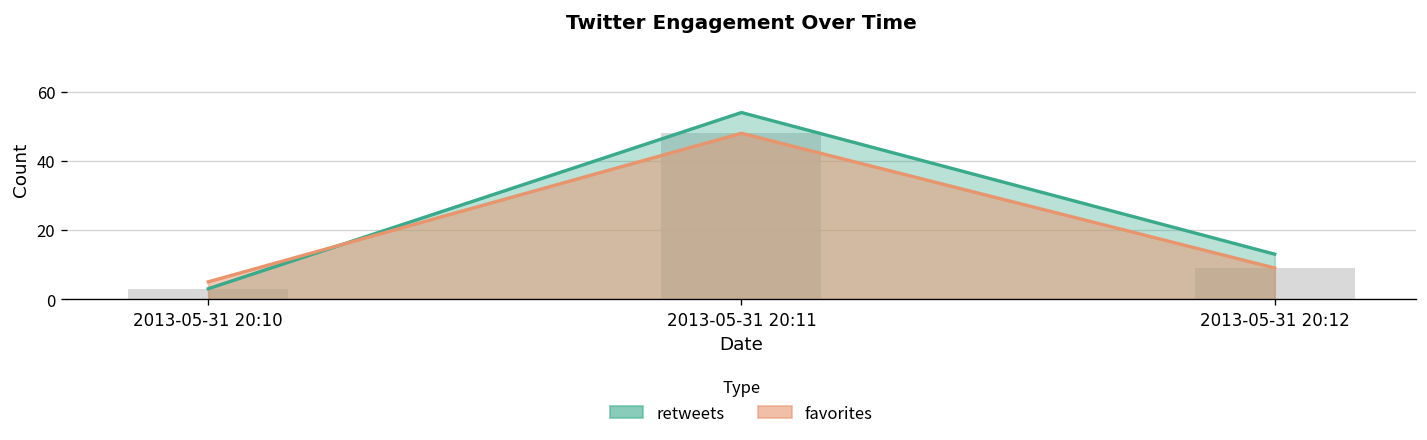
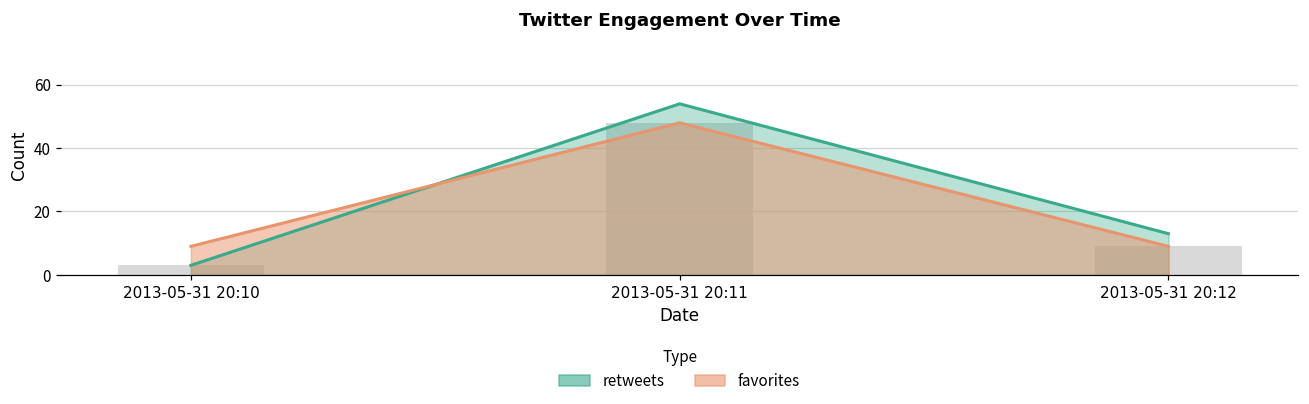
favorites, 2013-05-31 20:10: 5 -> 9
